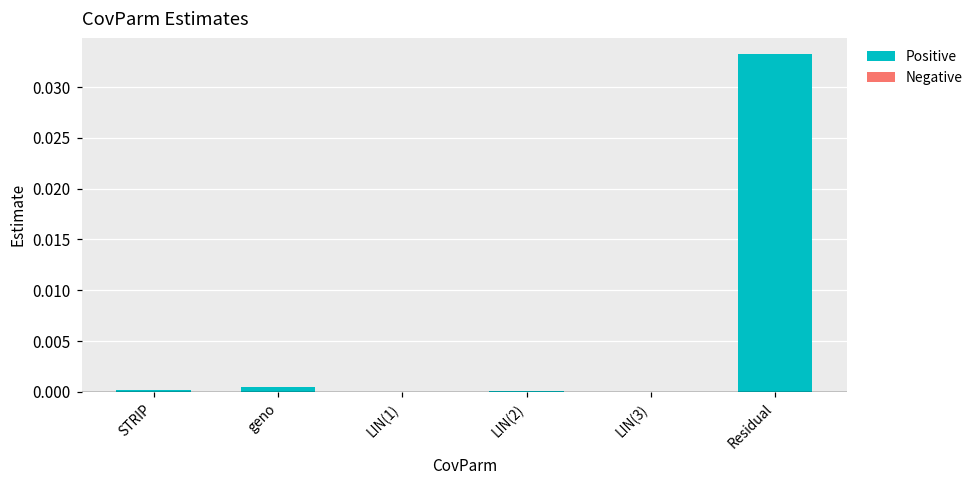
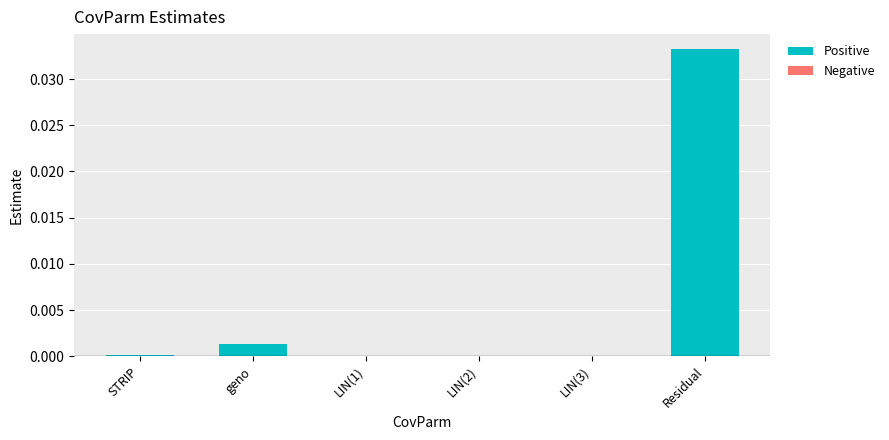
Positive, geno: 0.000 -> 0.001
